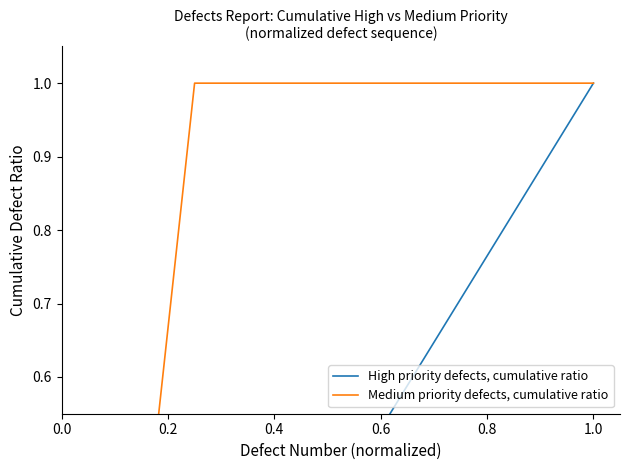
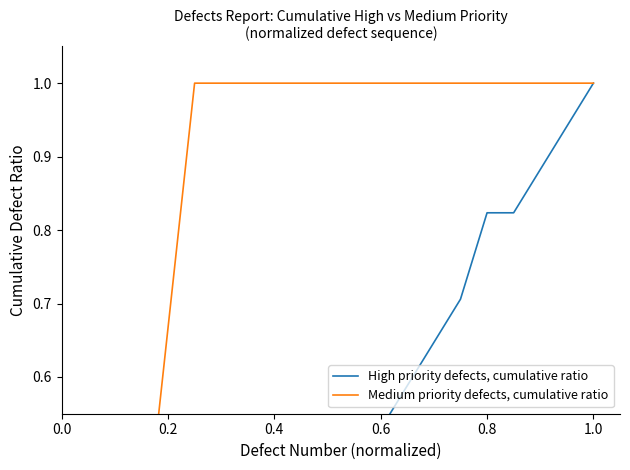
High priority defects, cumulative ratio, 0.8: 0.76 -> 0.82
